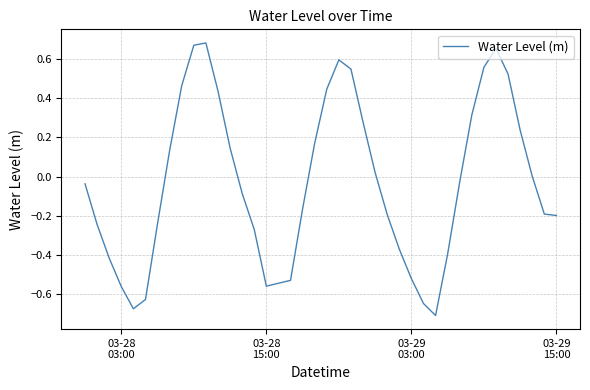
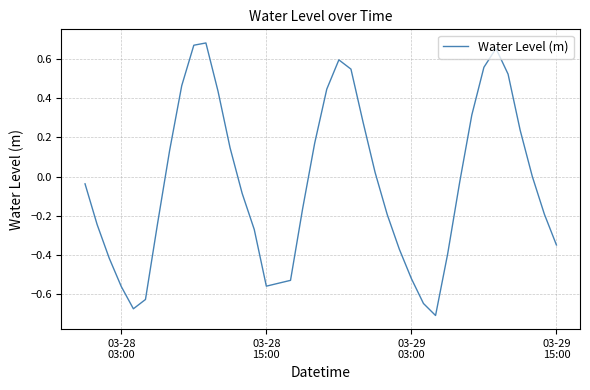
03-29 15:00: -0.20 -> -0.35
